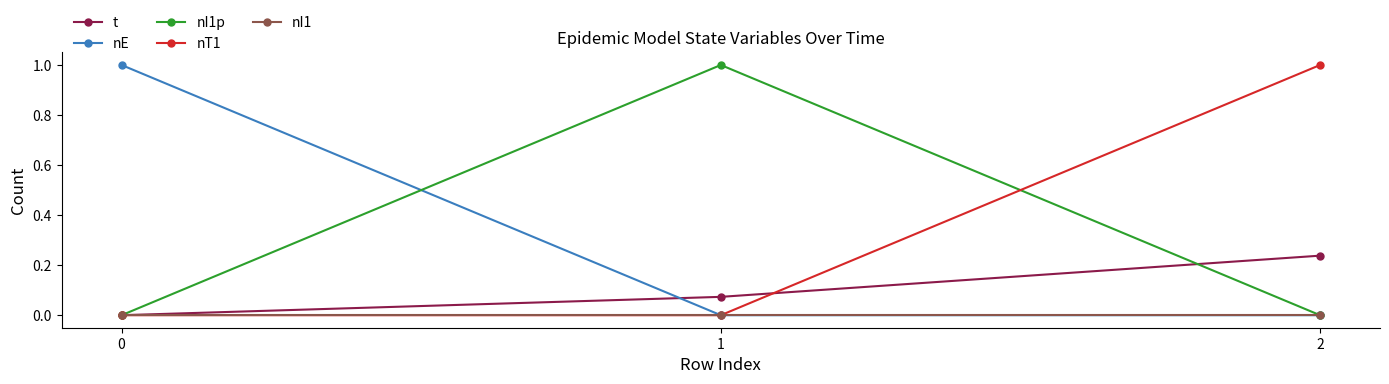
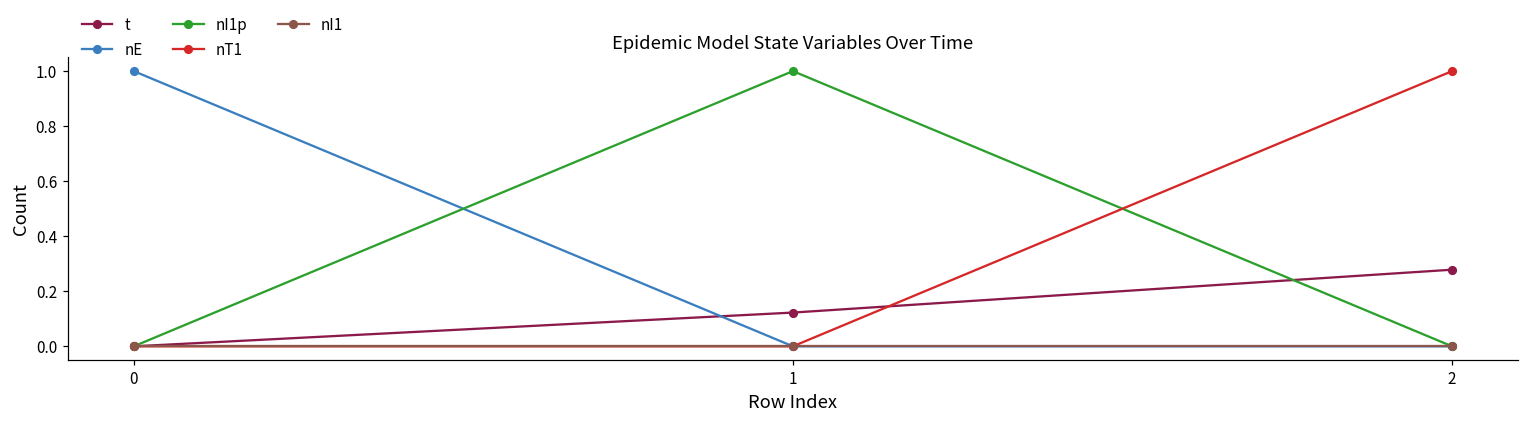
t, 1: 0.07 -> 0.12
t, 2: 0.24 -> 0.28
